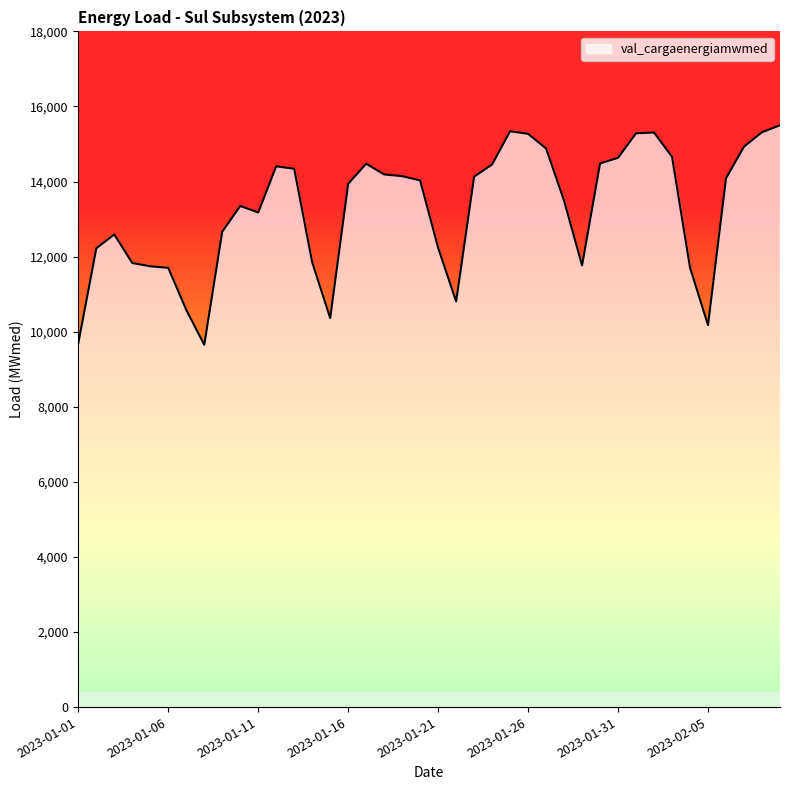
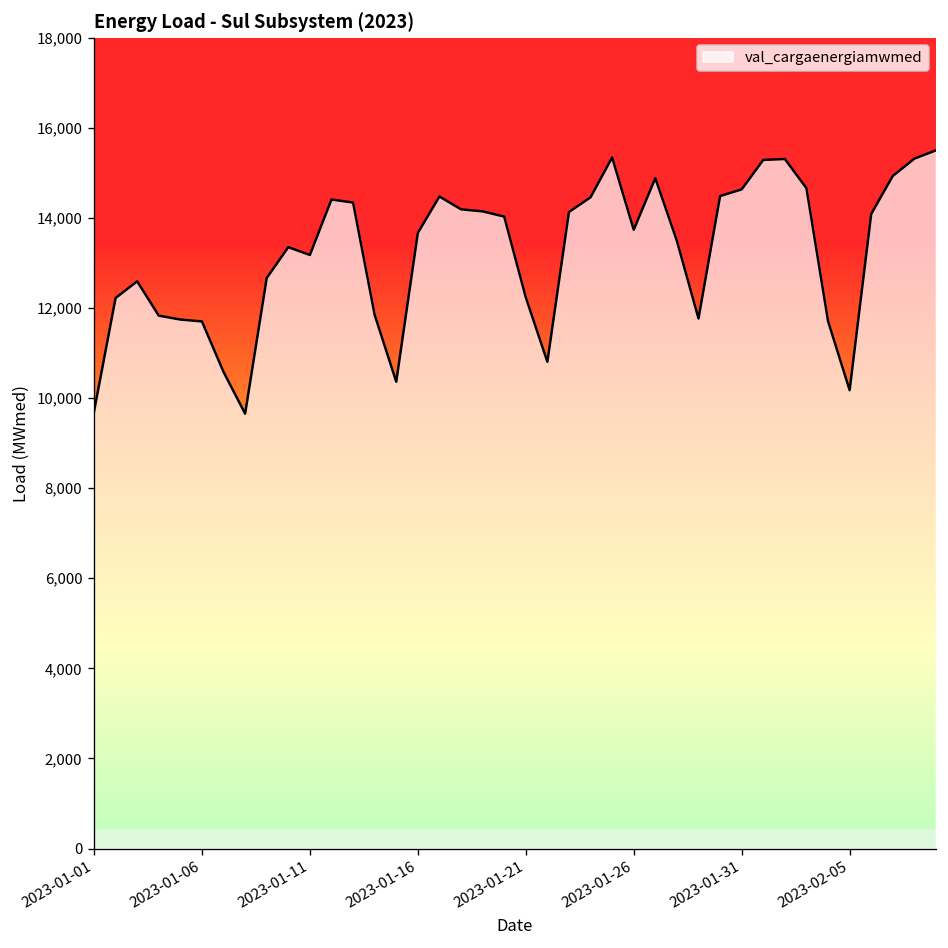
2023-01-16: 13,900 -> 13,700
2023-01-26: 15,300 -> 13,700
